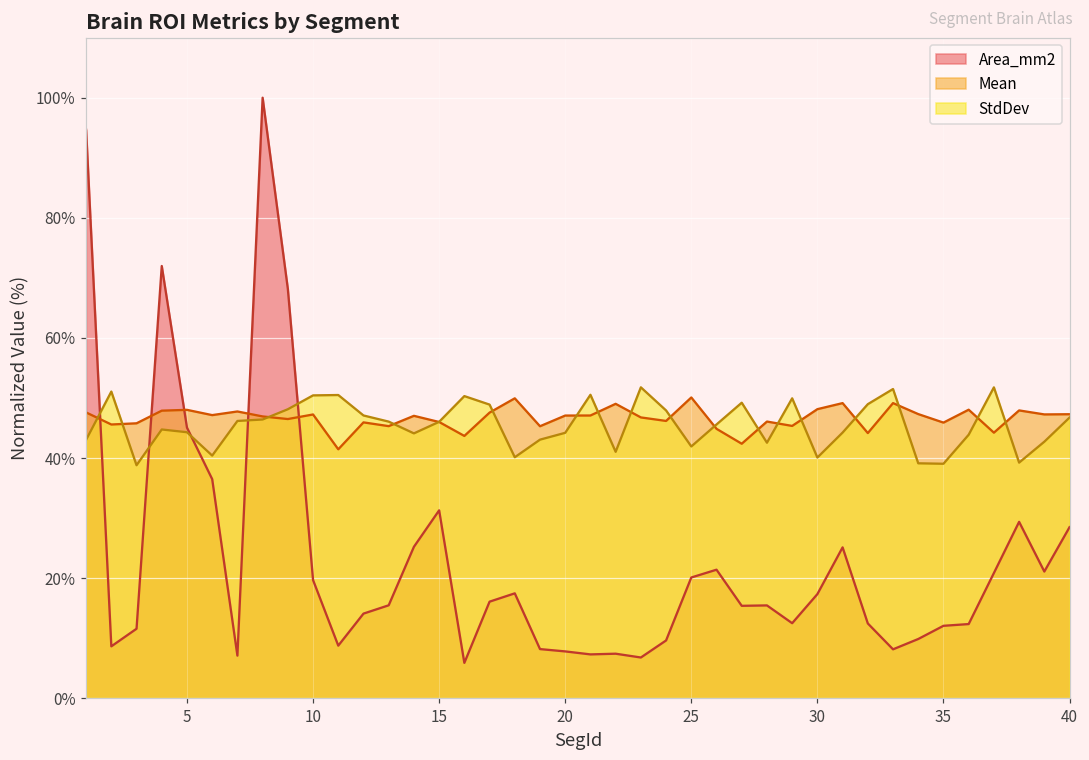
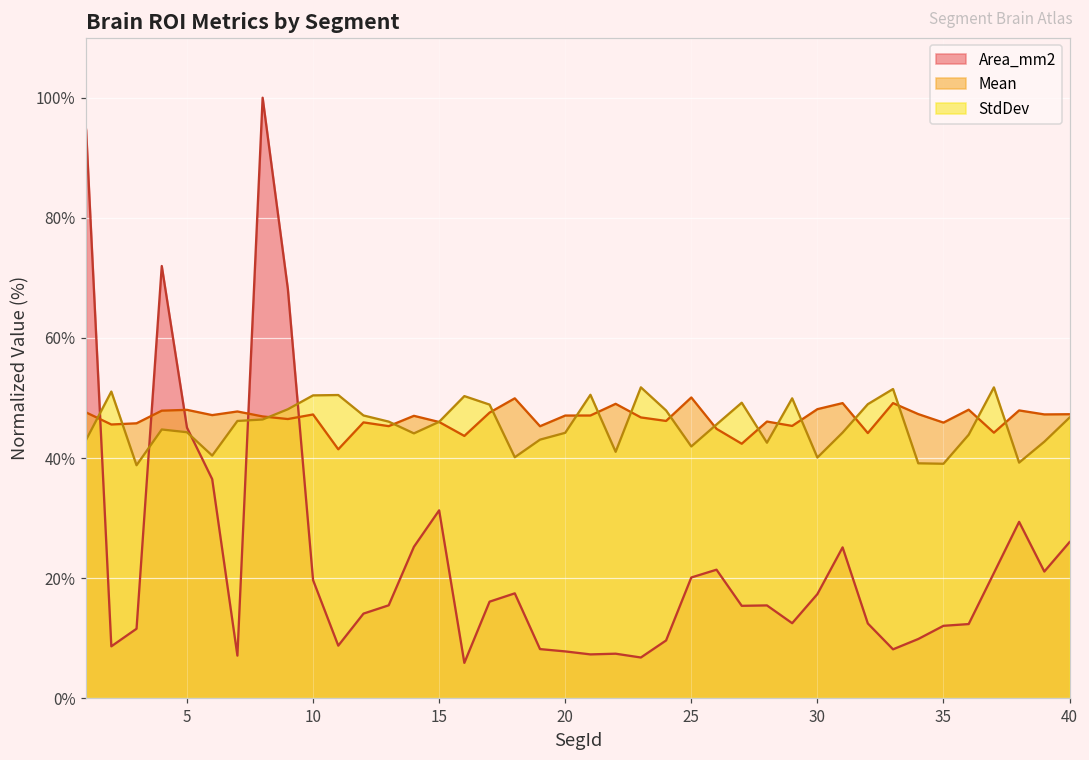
Area_mm2, 40: 28% -> 26%
